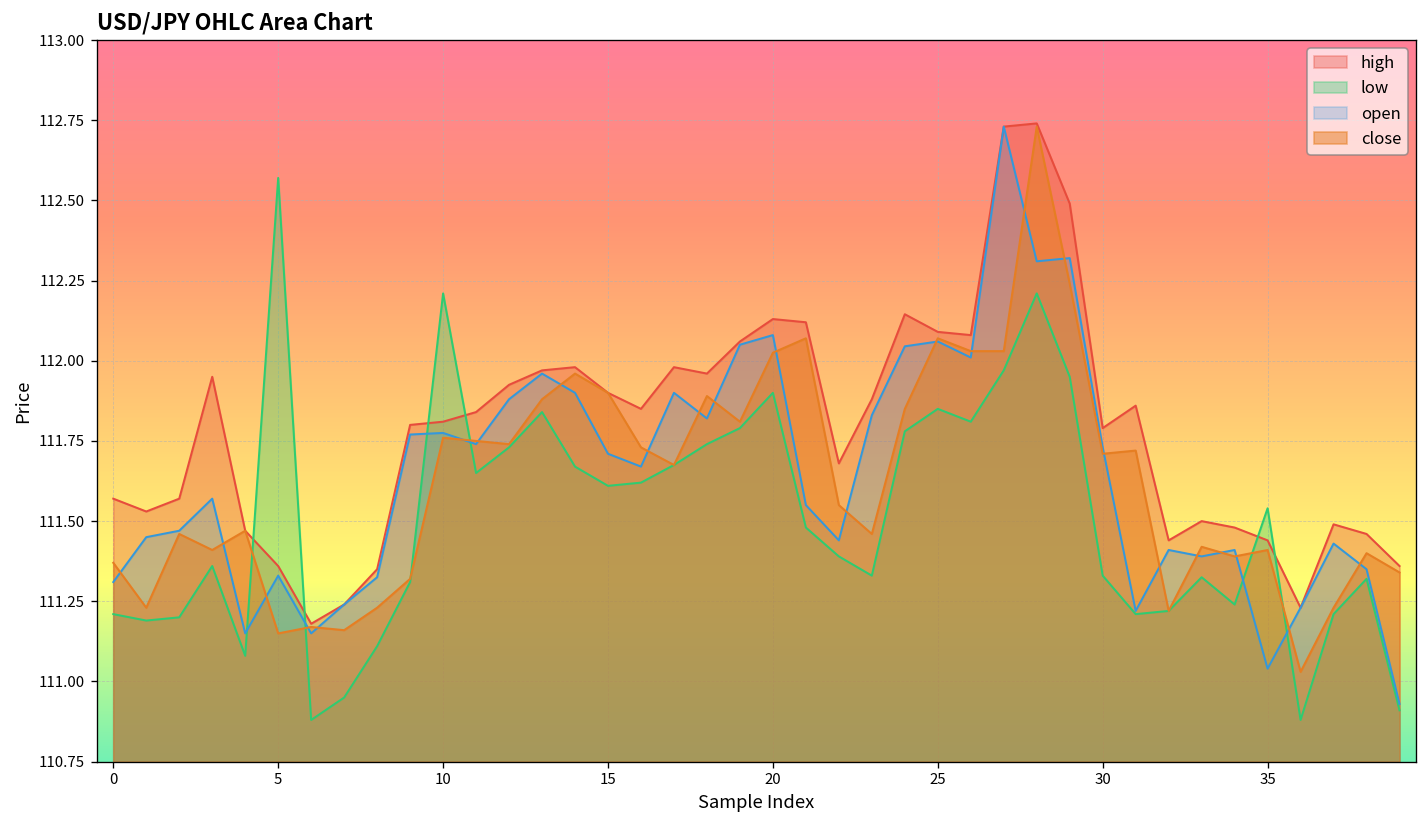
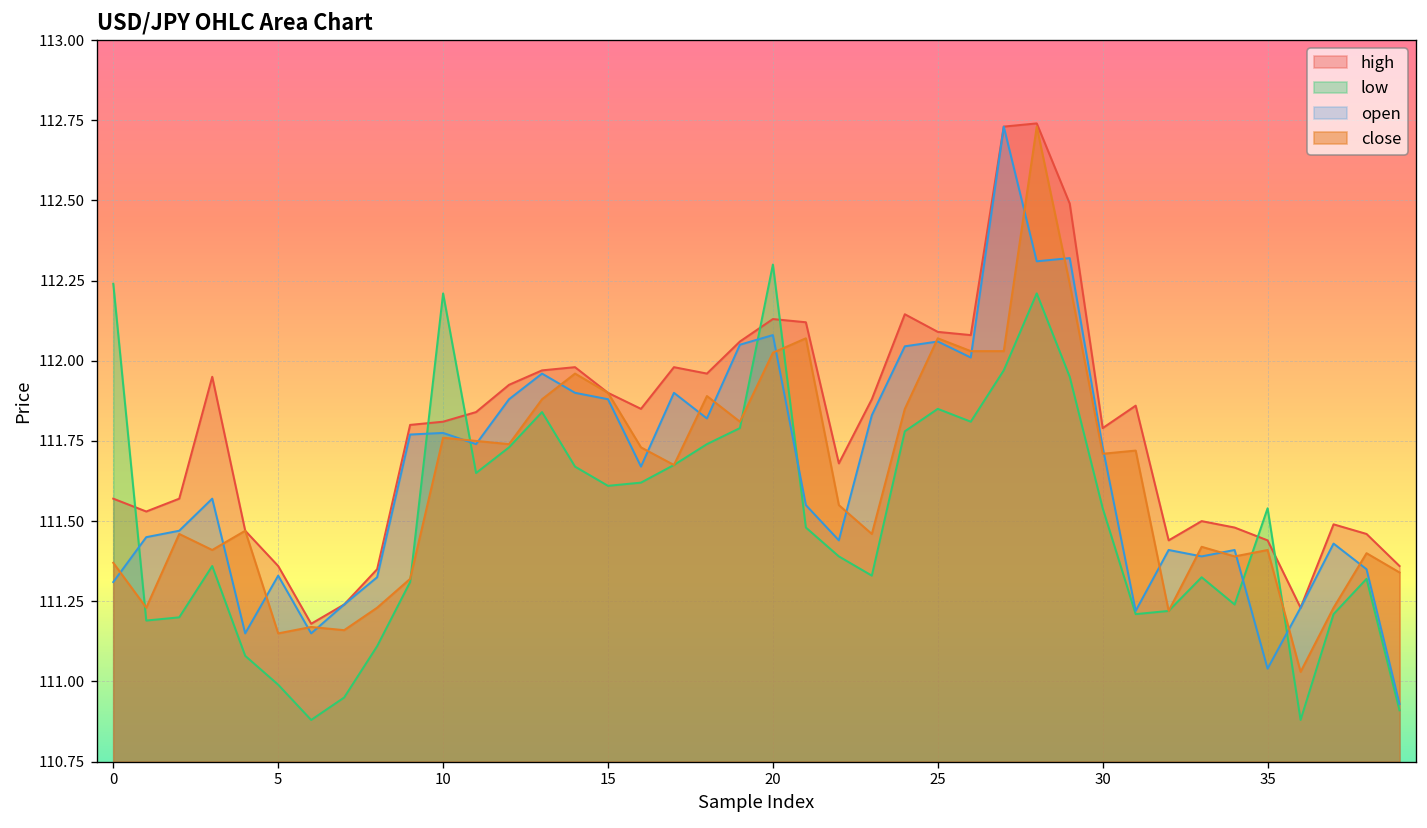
low, 0: 111.21 -> 112.24
low, 5: 112.57 -> 110.99
open, 15: 111.71 -> 111.88
low, 20: 111.9 -> 112.3
low, 30: 111.33 -> 111.54
